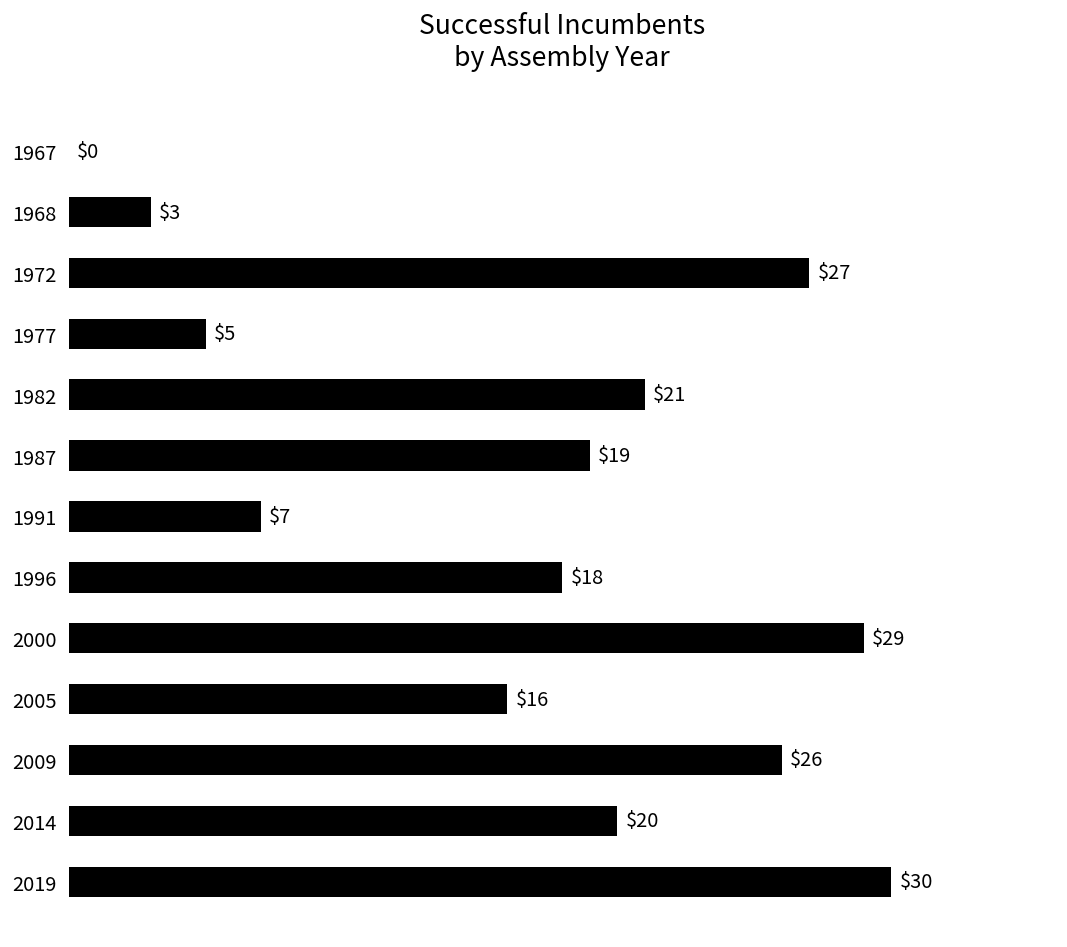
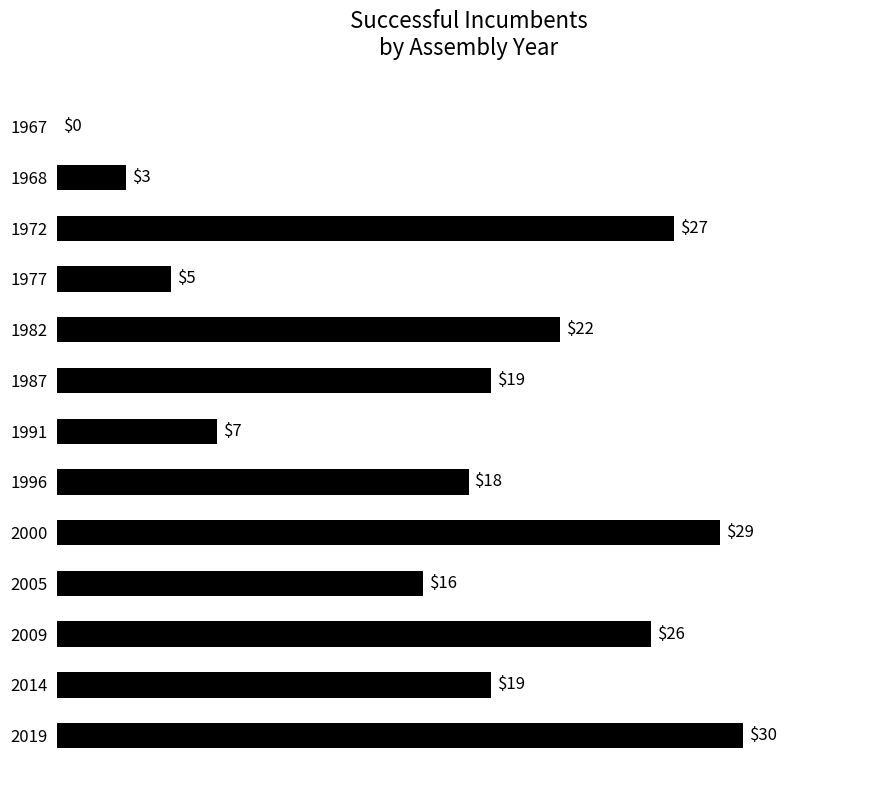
1982: $21 -> $22
2014: $20 -> $19
